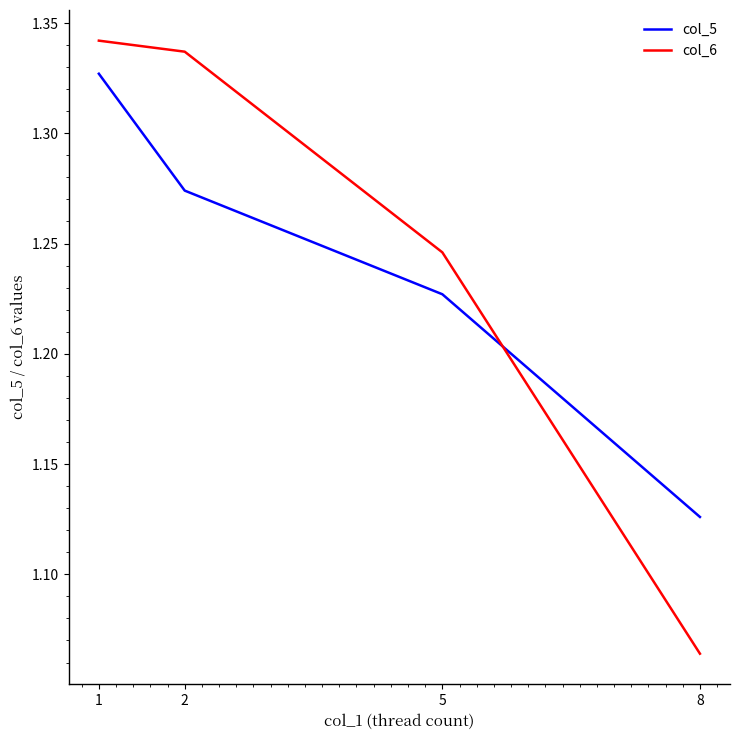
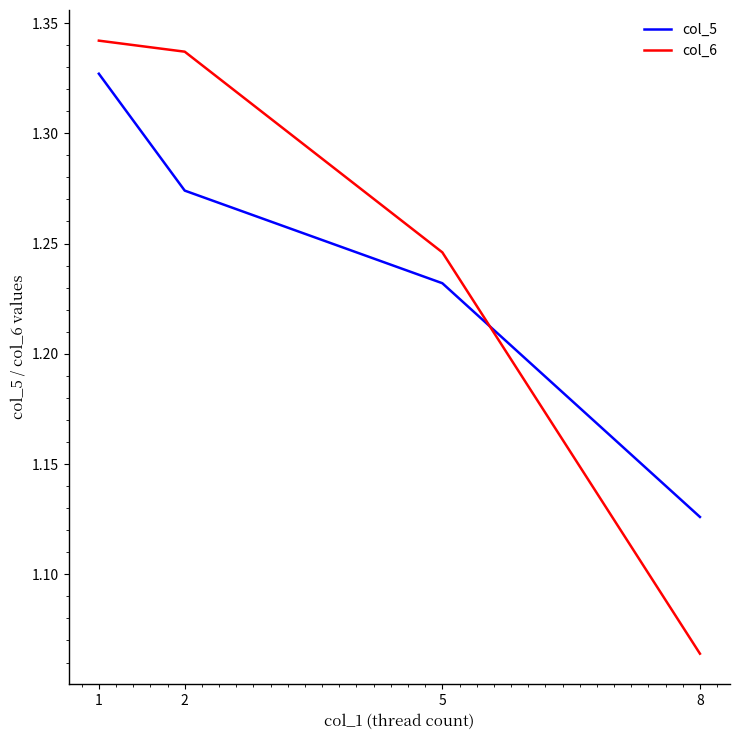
col_5, 5: 1.227 -> 1.232
